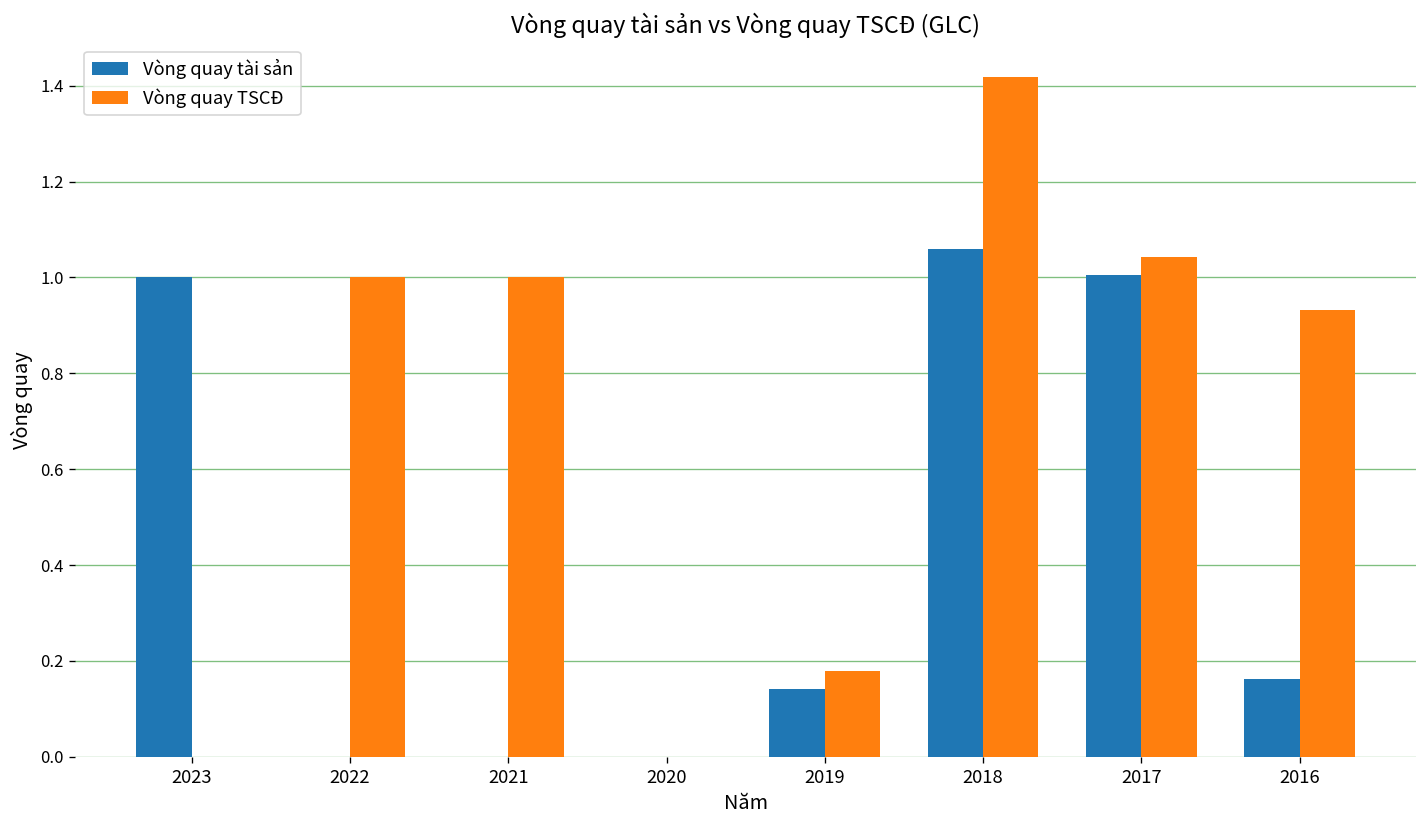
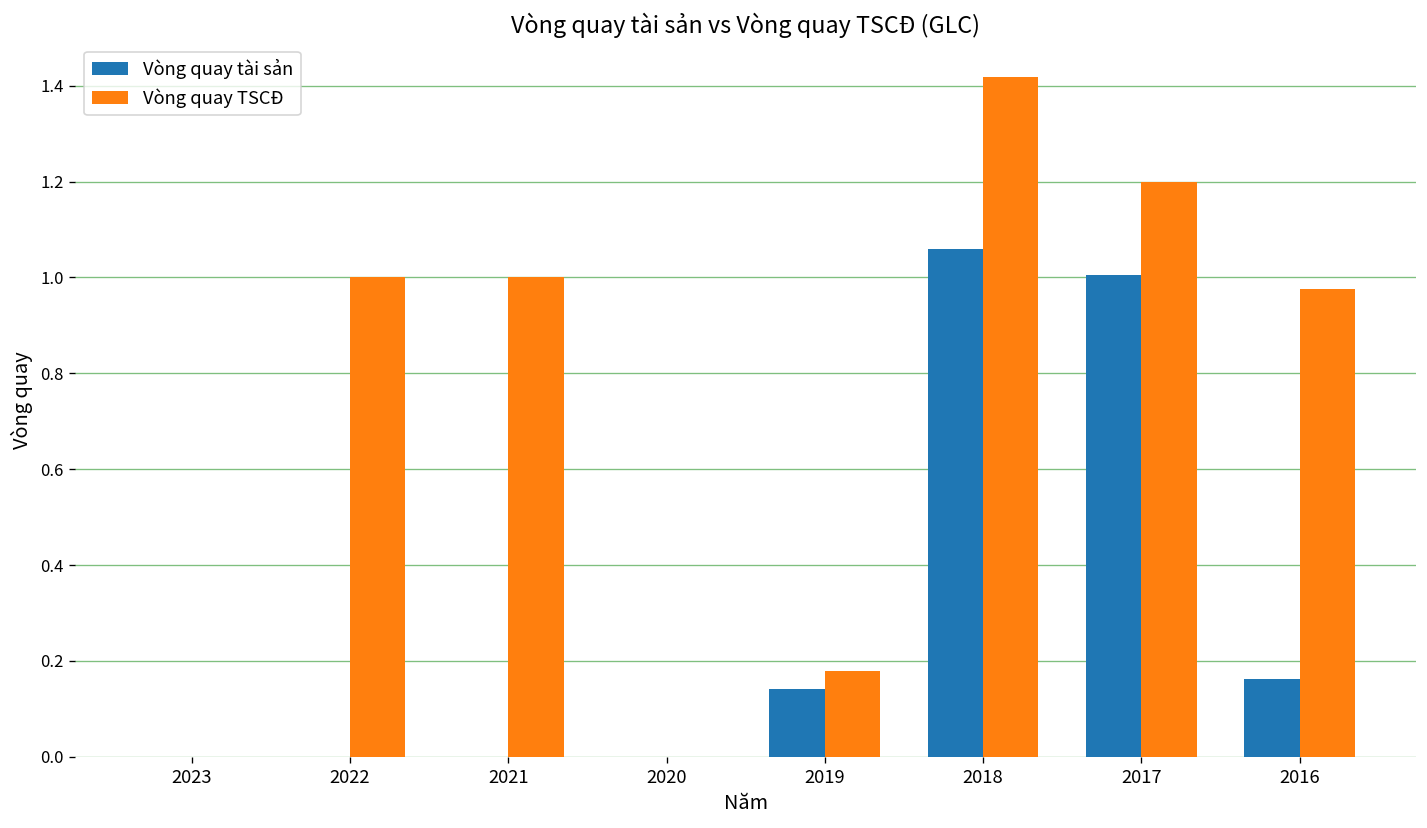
Vòng quay tài sản, 2023: 1 -> 0
Vòng quay TSCĐ, 2017: 1.04 -> 1.20
Vòng quay TSCĐ, 2016: 0.93 -> 0.98
